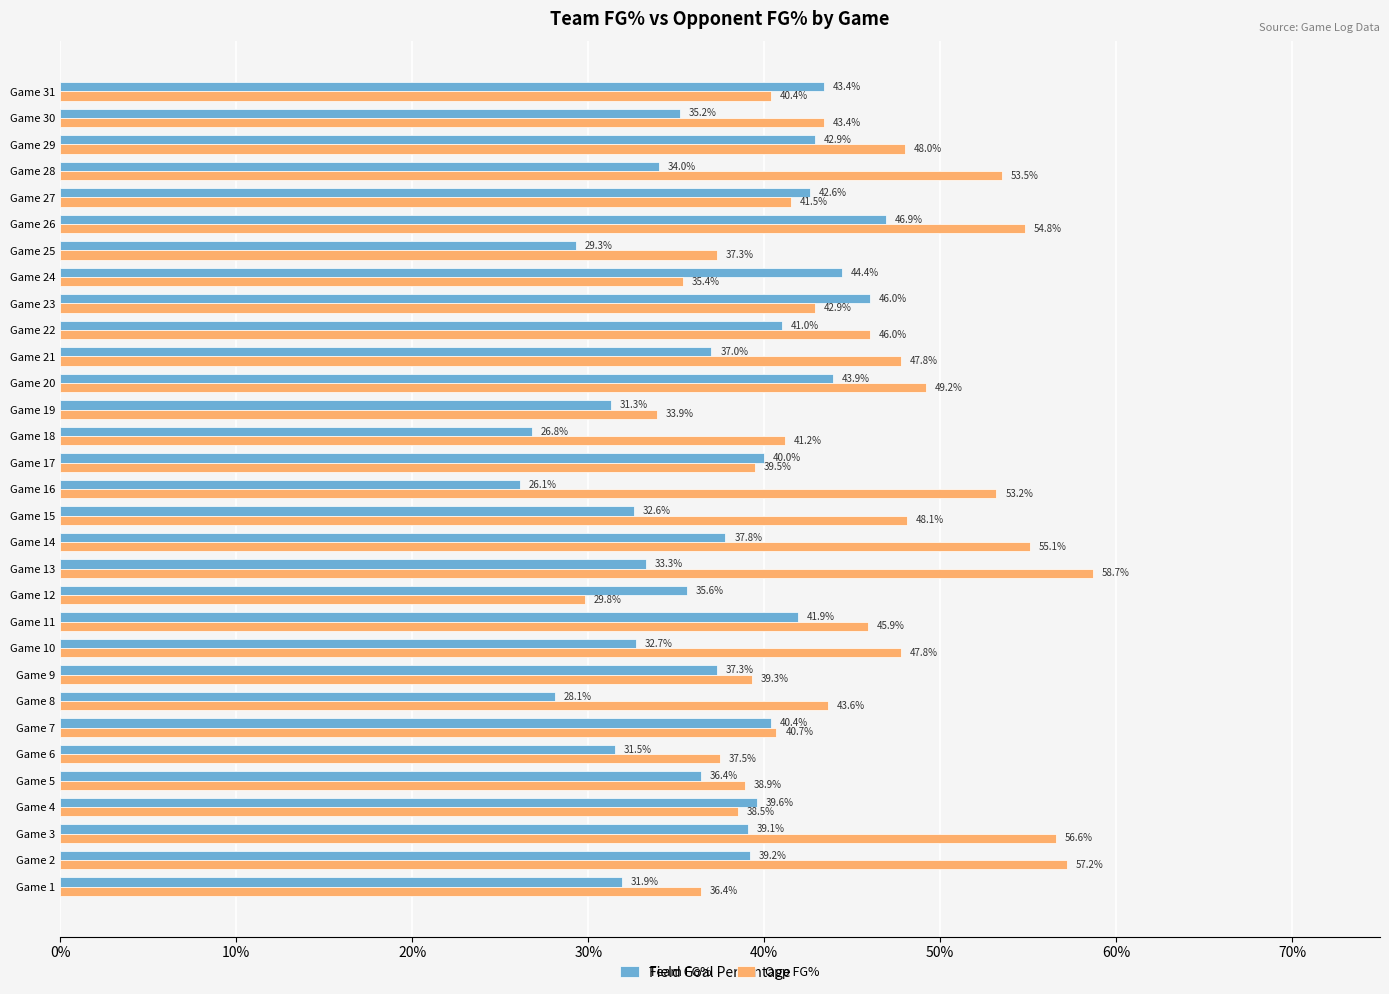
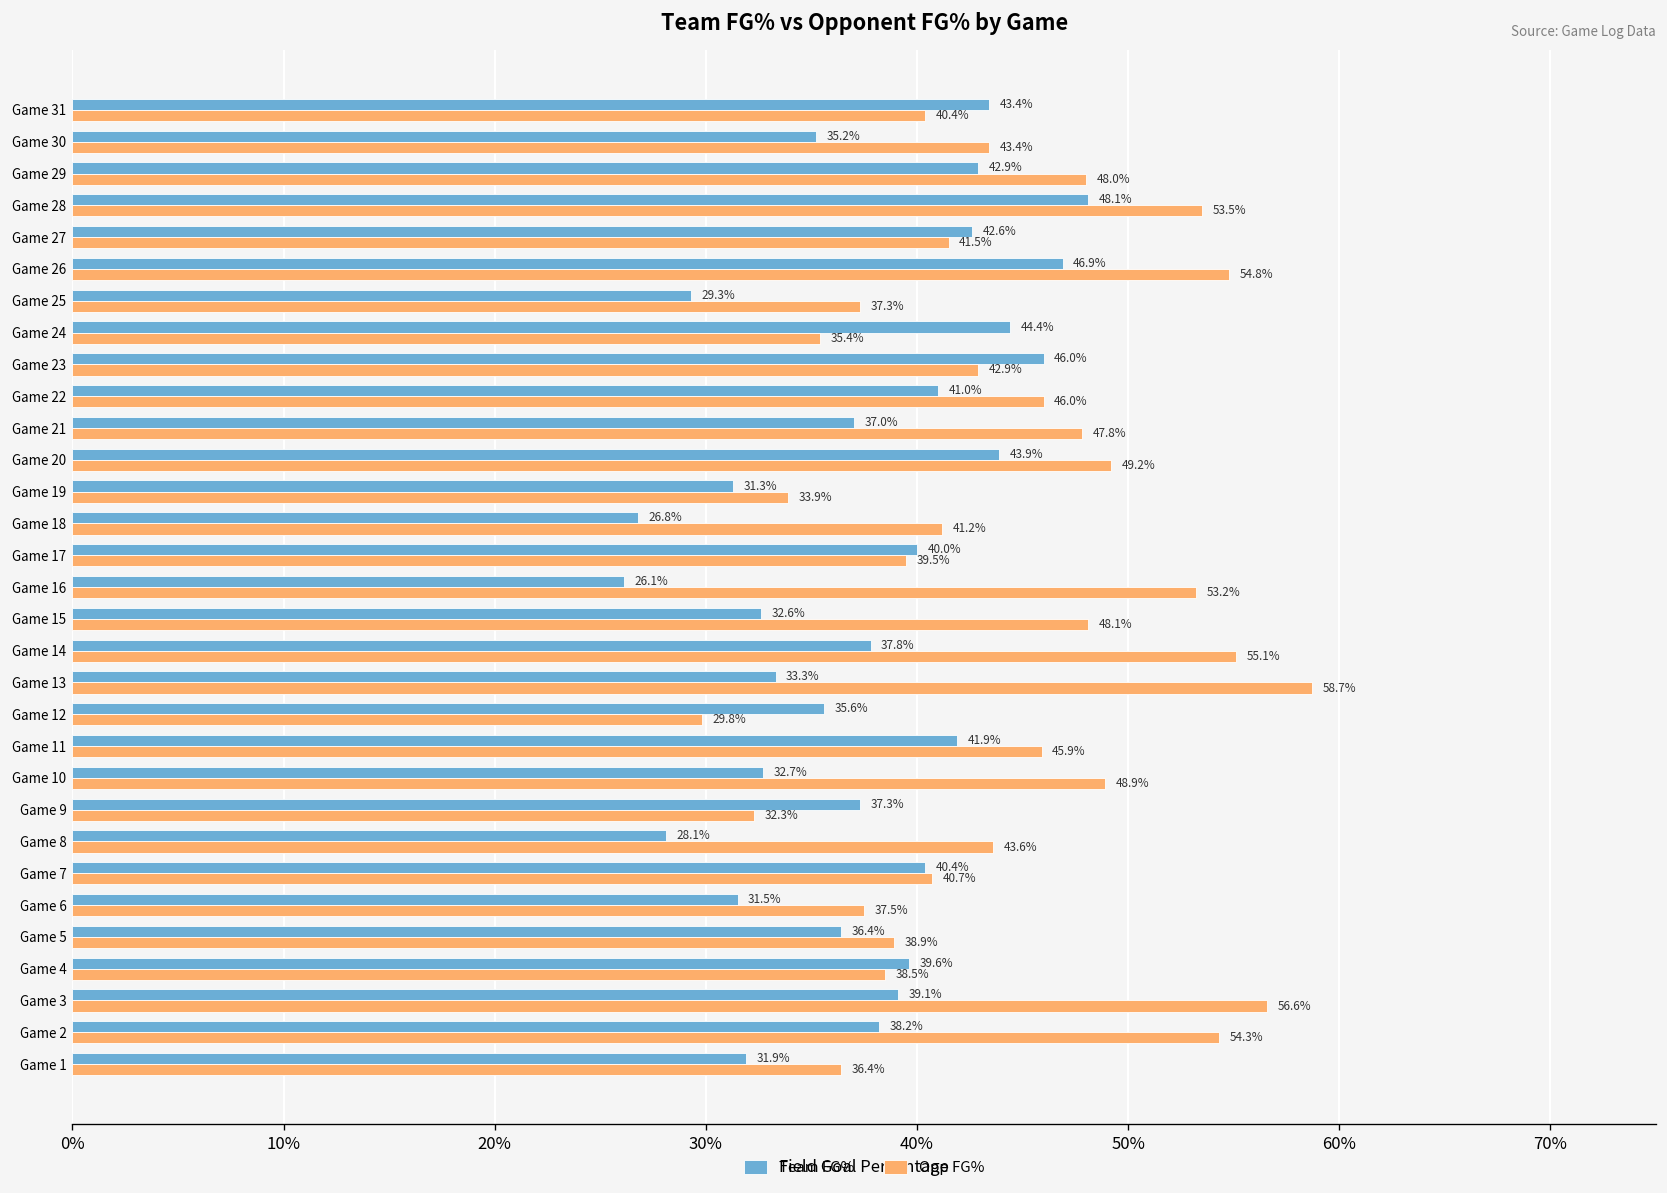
Team FG%, Game 28: 34.0% -> 48.1%
Opp FG%, Game 10: 47.8% -> 48.9%
Opp FG%, Game 9: 39.3% -> 32.3%
Team FG%, Game 2: 39.2% -> 38.2%
Opp FG%, Game 2: 57.2% -> 54.3%
